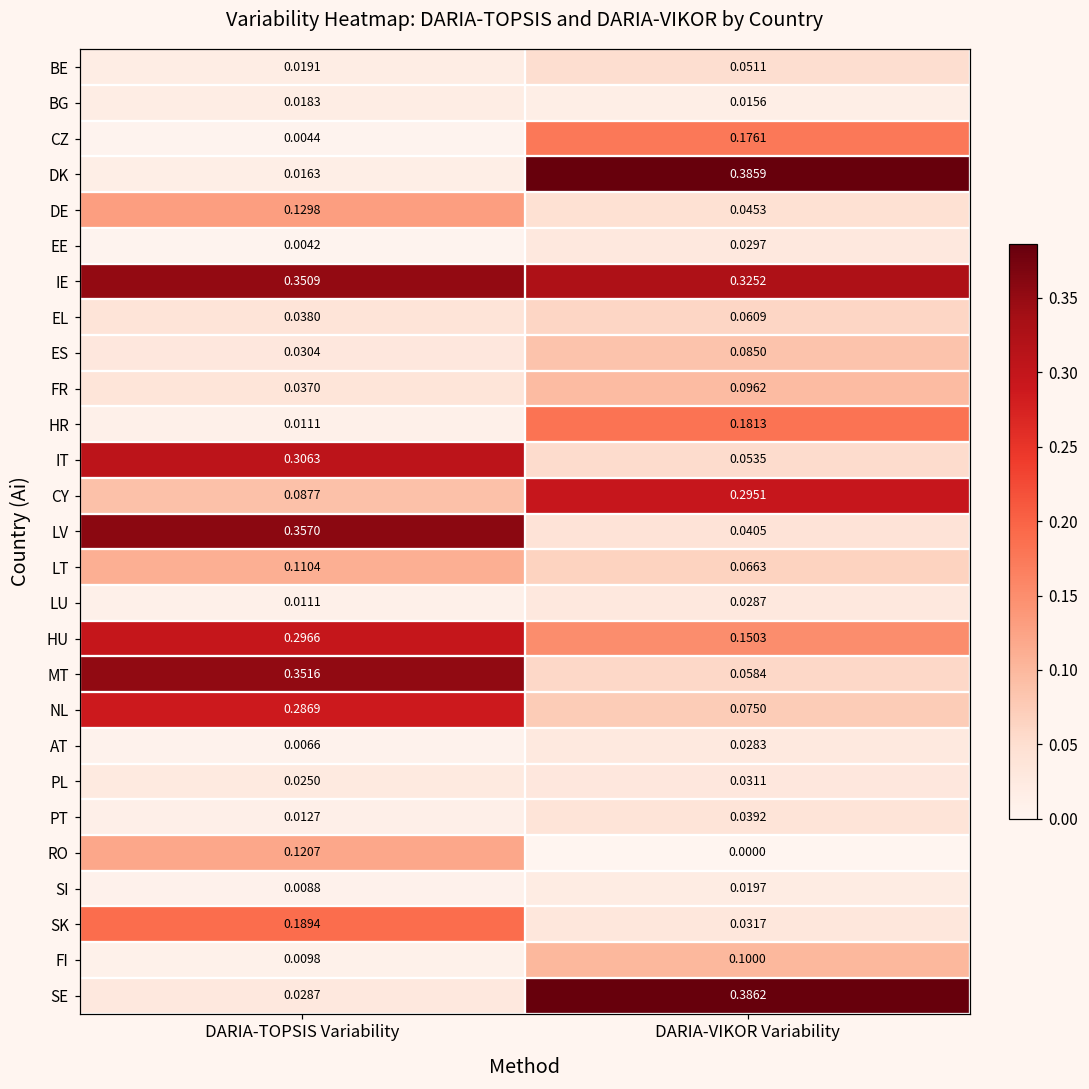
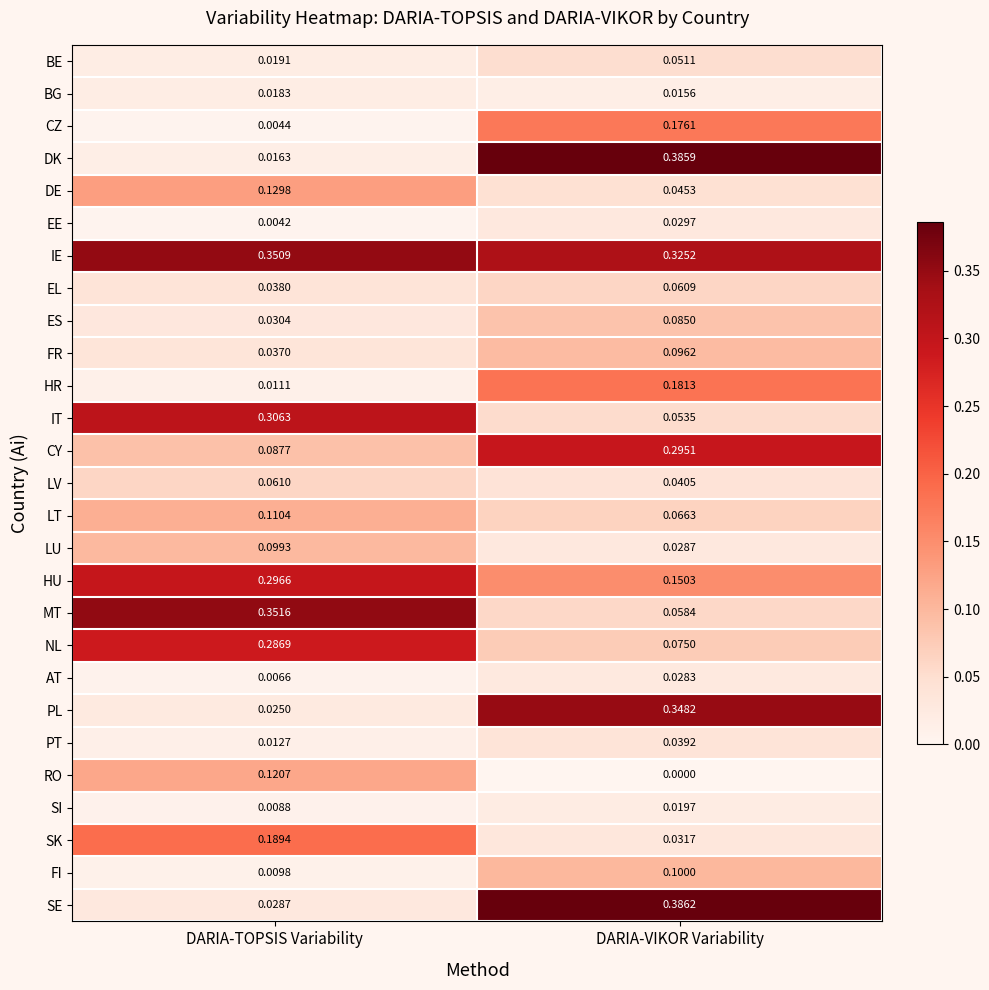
LV, DARIA-TOPSIS Variability: 0.3570 -> 0.0610
LU, DARIA-TOPSIS Variability: 0.0111 -> 0.0993
PL, DARIA-VIKOR Variability: 0.0311 -> 0.3482
